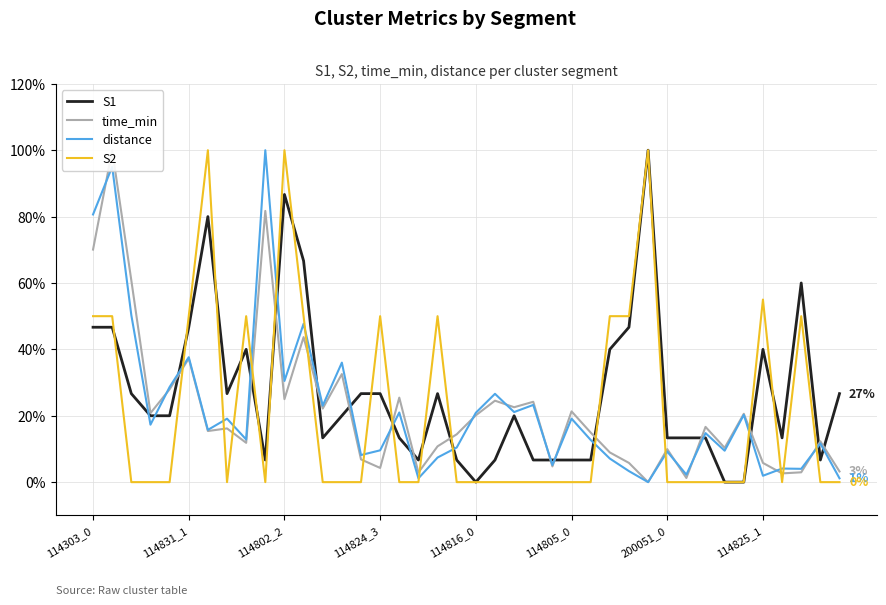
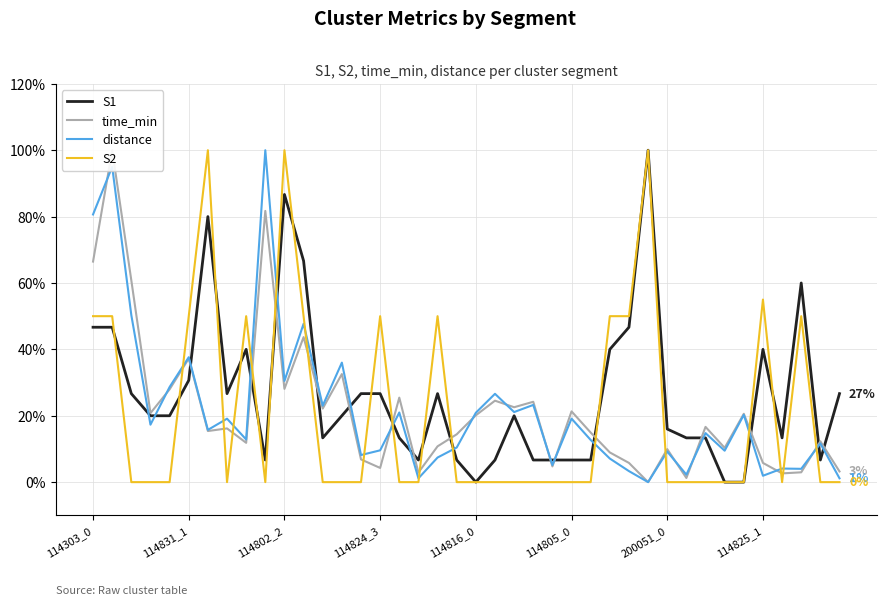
time_min, 114303_0: 70% -> 66%
S1, 114831_1: 47% -> 31%
time_min, 114802_2: 25% -> 28%
S1, 200051_0: 13% -> 16%
